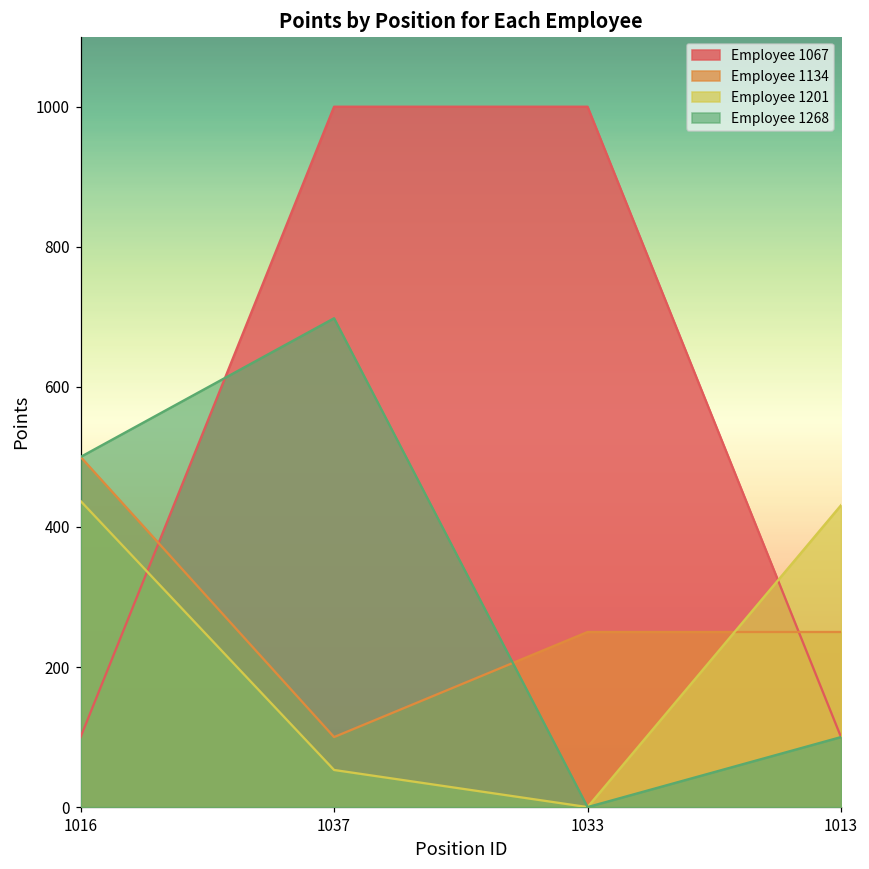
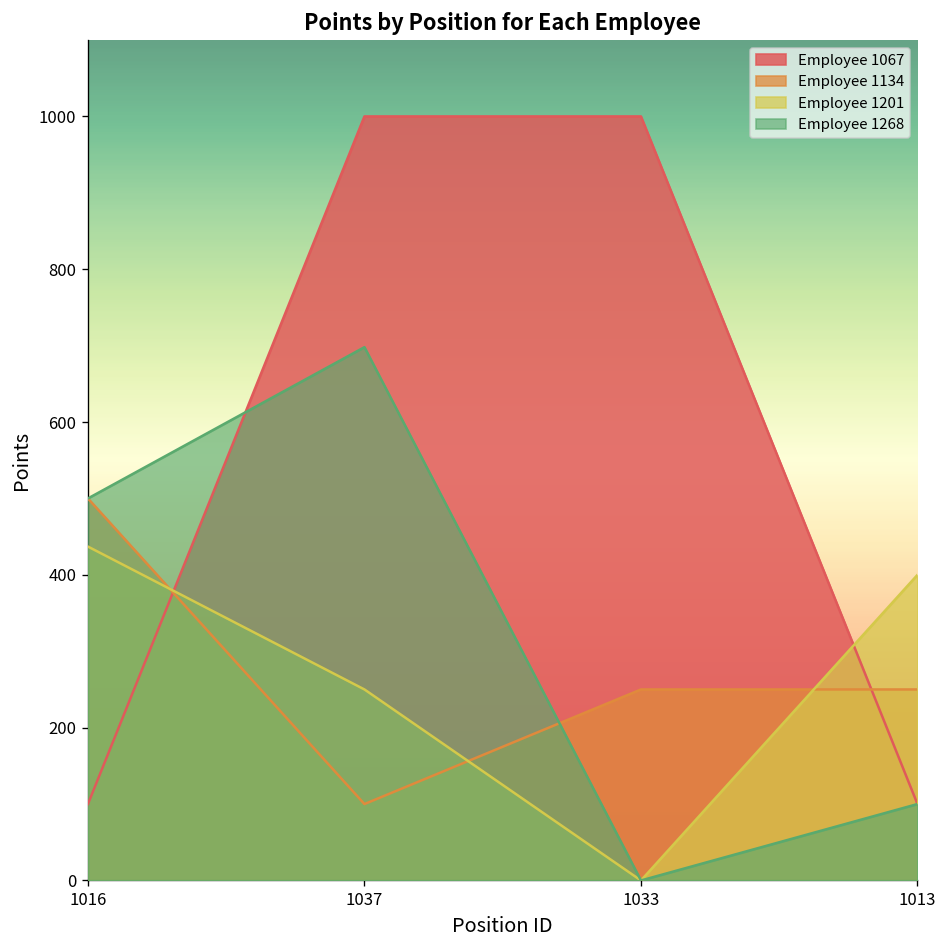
Employee 1201, 1037: 50 -> 250
Employee 1201, 1013: 430 -> 400
